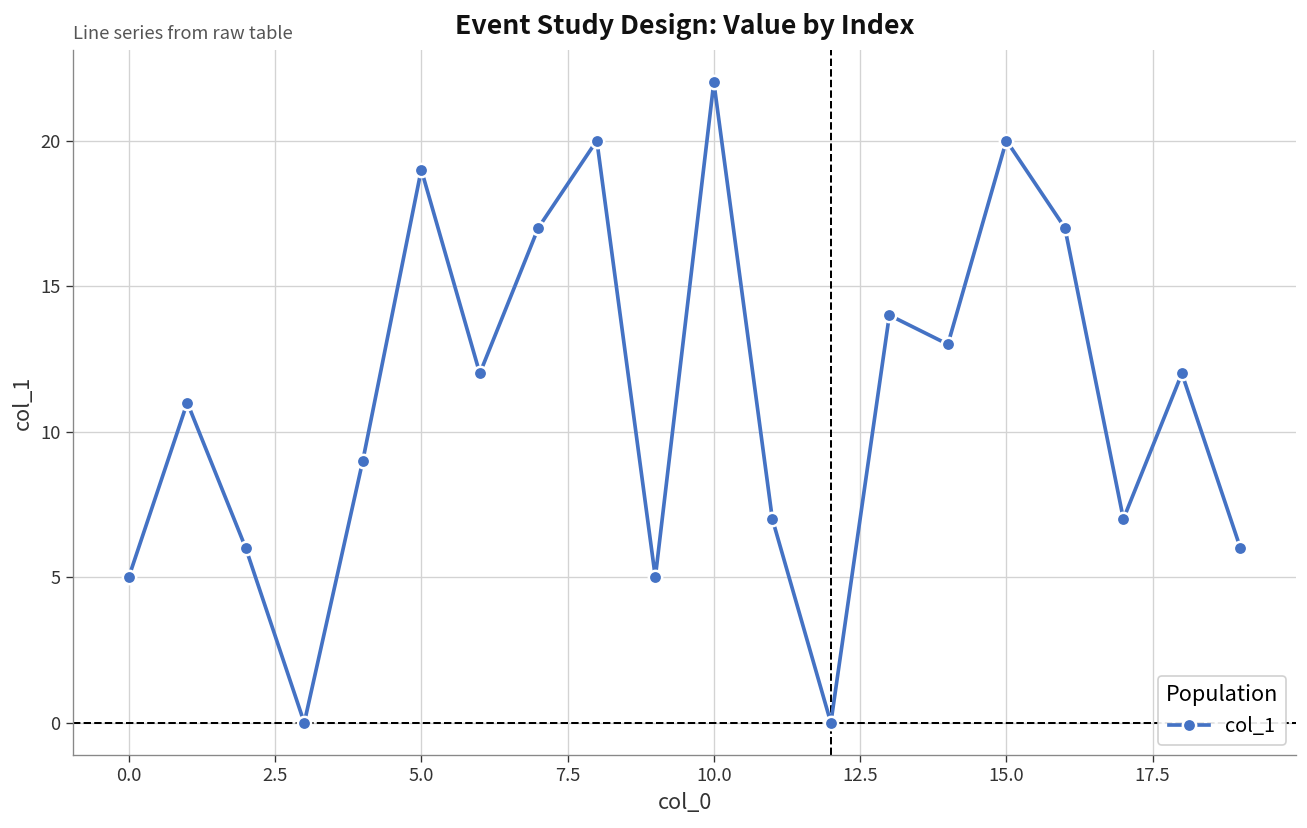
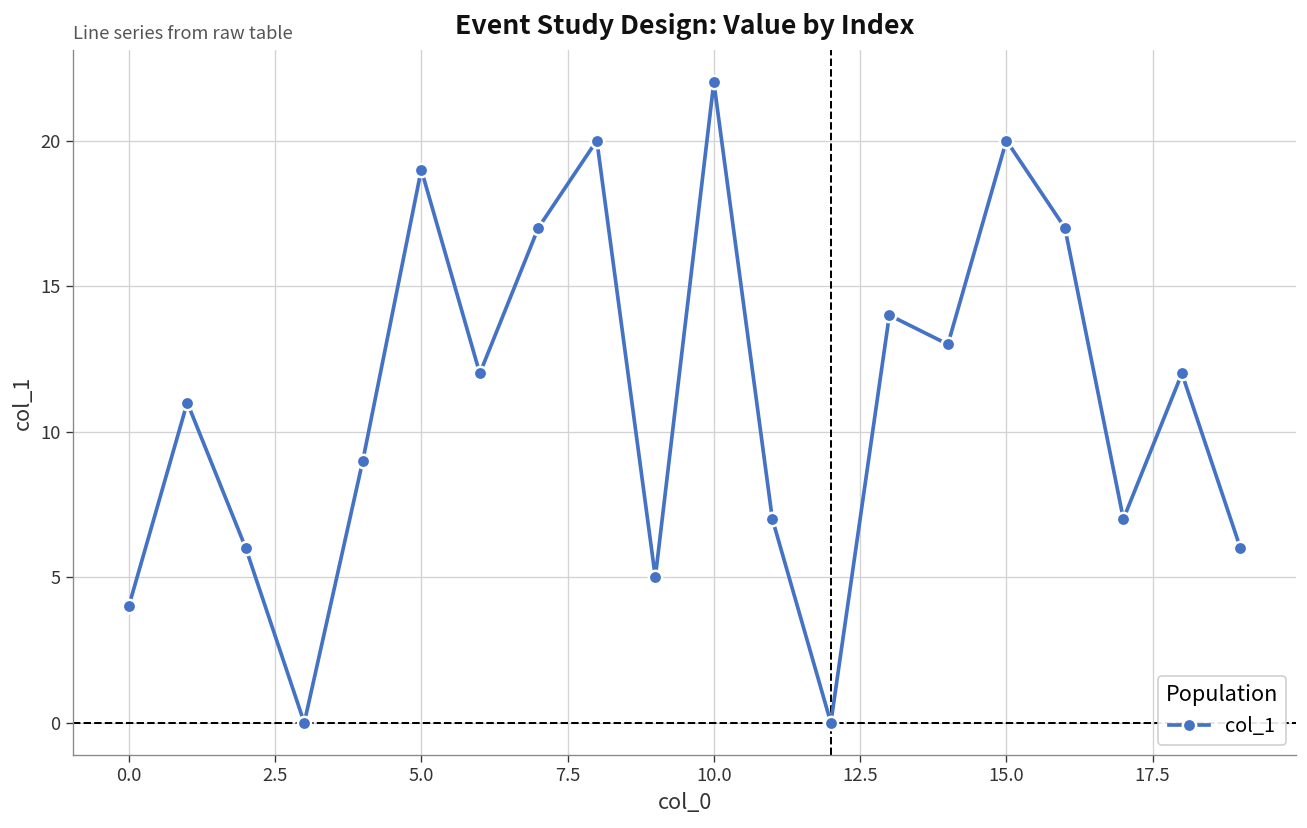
0.0: 5 -> 4
